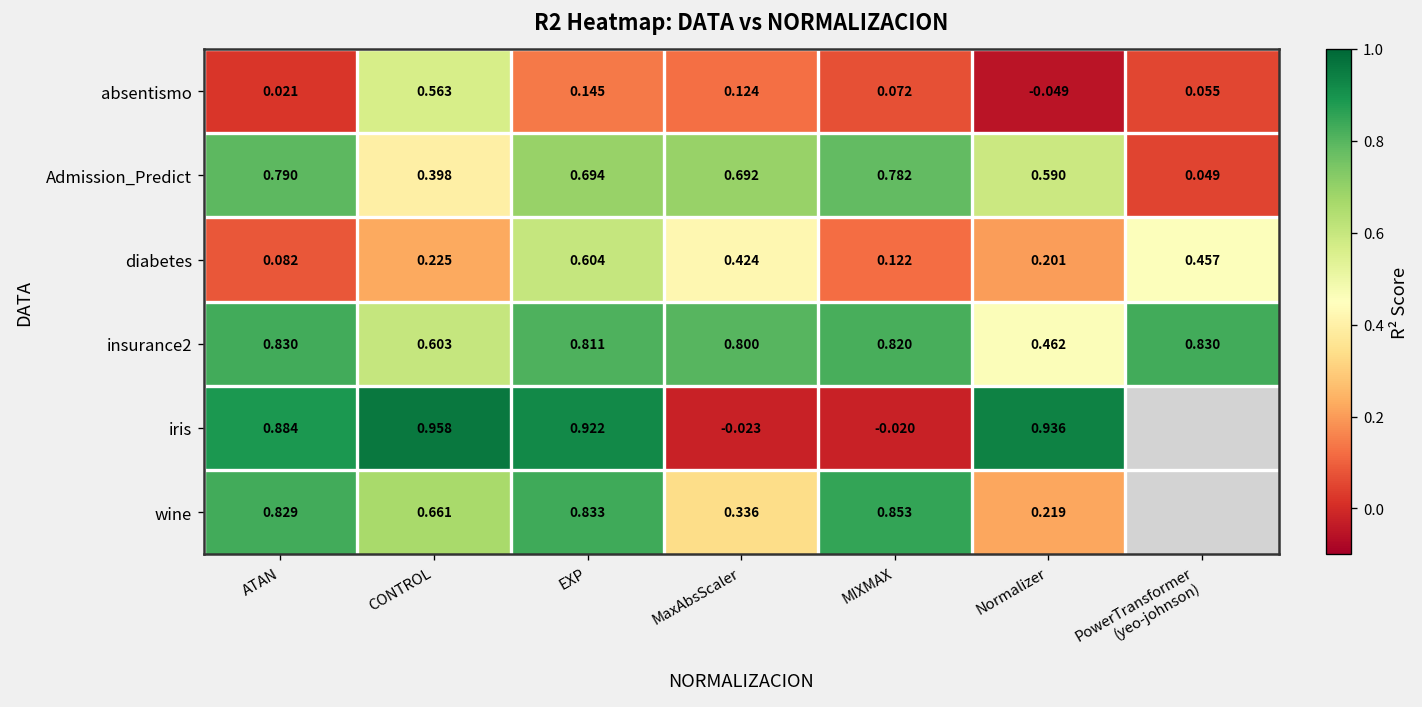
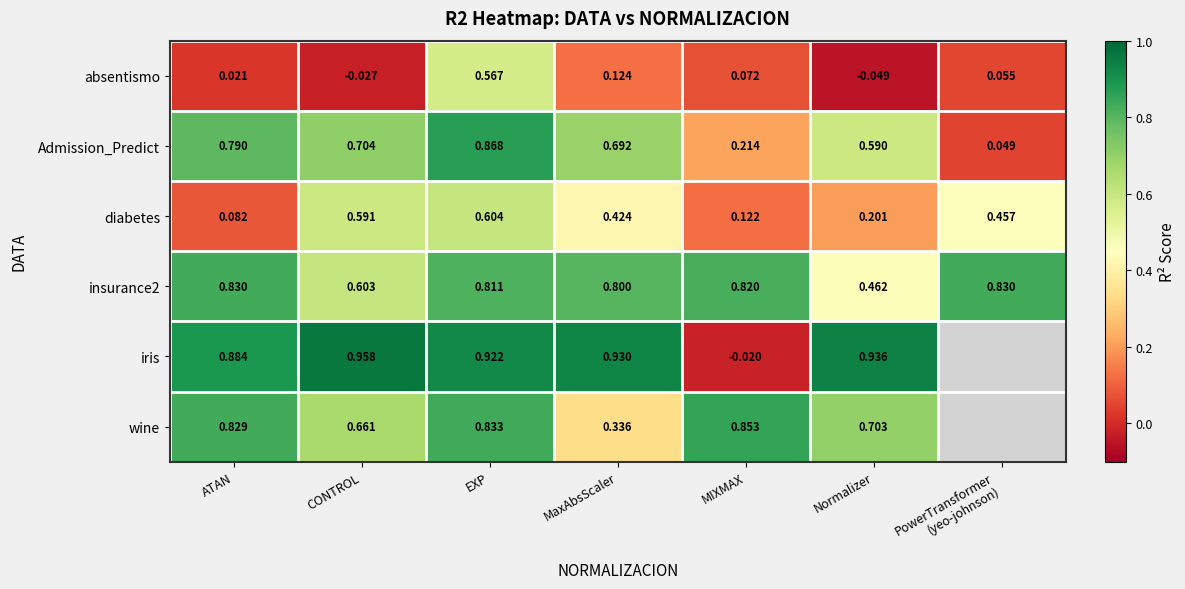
absentismo, CONTROL: 0.563 -> -0.027
absentismo, EXP: 0.145 -> 0.567
Admission_Predict, CONTROL: 0.398 -> 0.704
Admission_Predict, EXP: 0.694 -> 0.868
Admission_Predict, MIXMAX: 0.782 -> 0.214
diabetes, CONTROL: 0.225 -> 0.591
iris, MaxAbsScaler: -0.023 -> 0.930
wine, Normalizer: 0.219 -> 0.703
